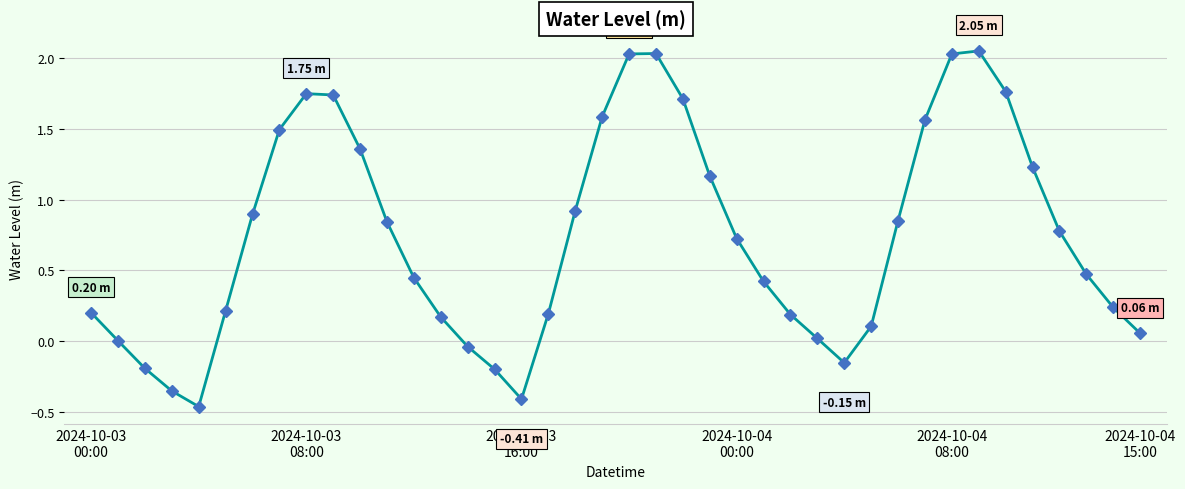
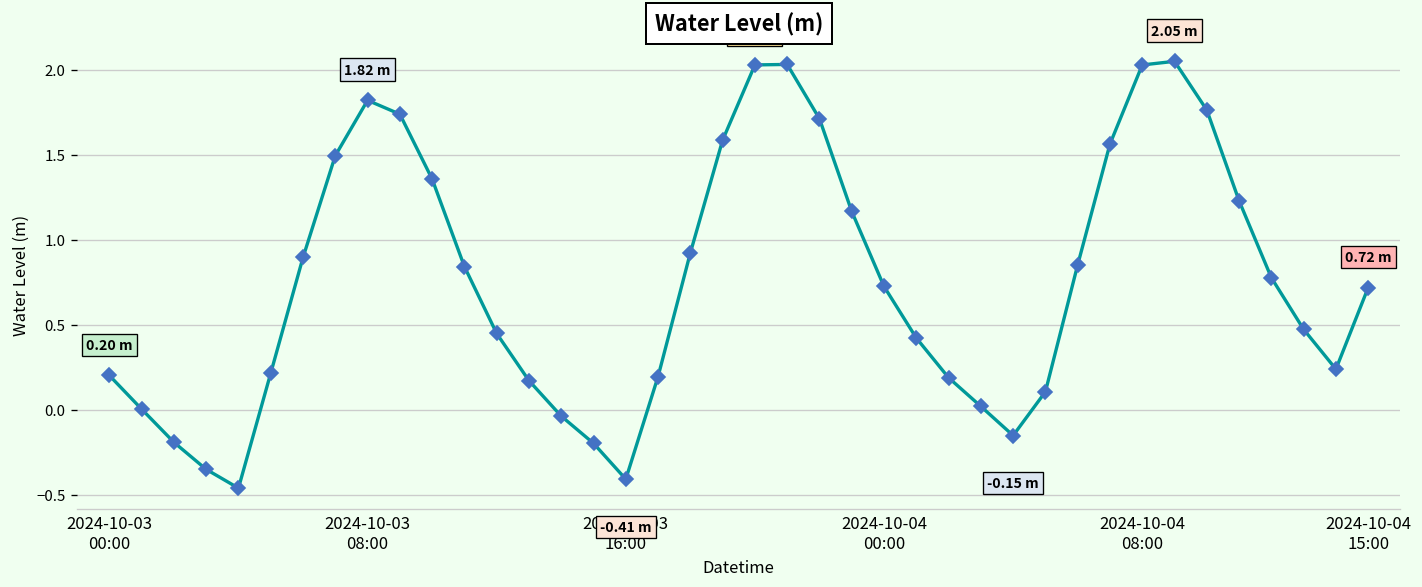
2024-10-03 08:00: 1.75 -> 1.82
2024-10-04 15:00: 0.06 -> 0.72
